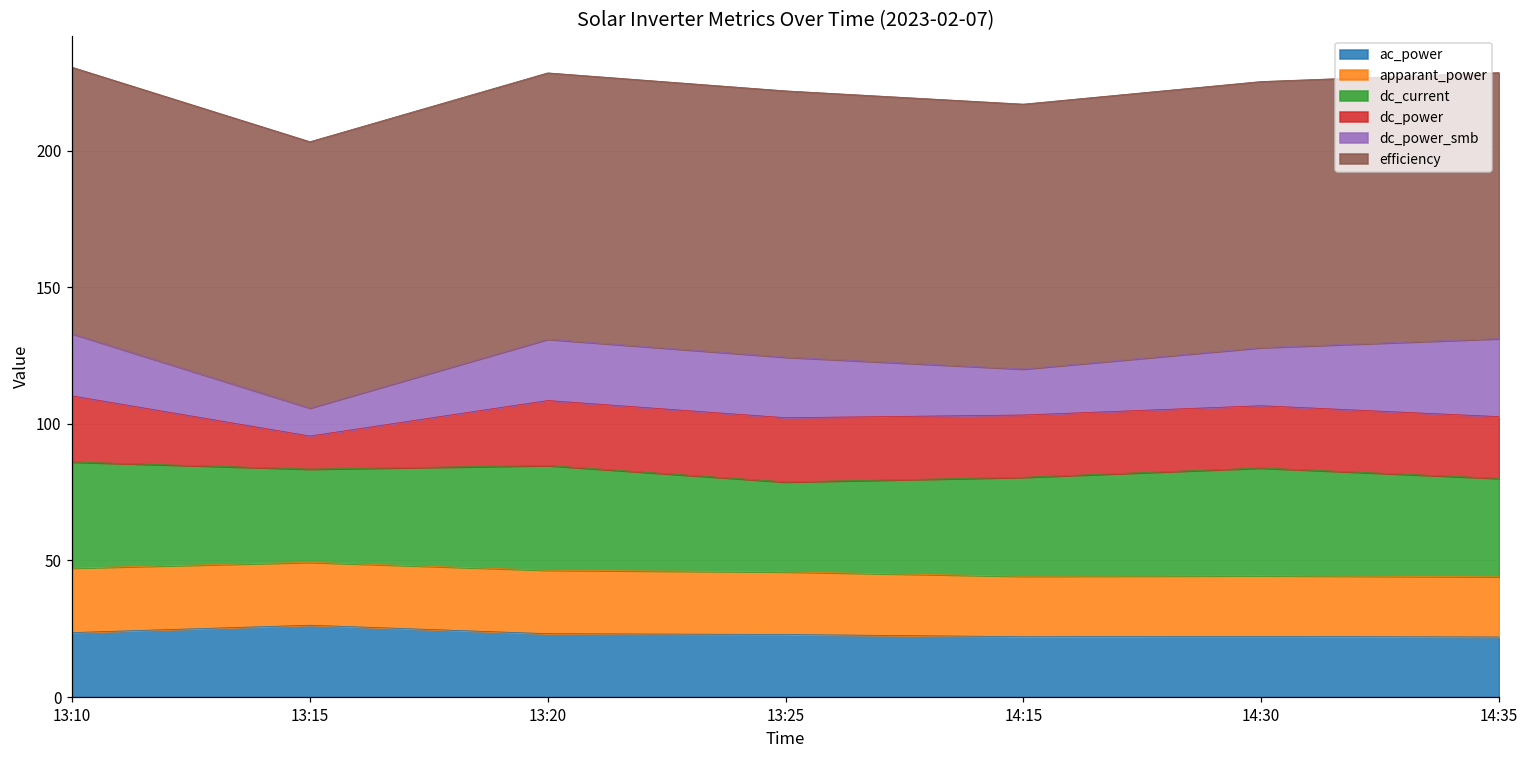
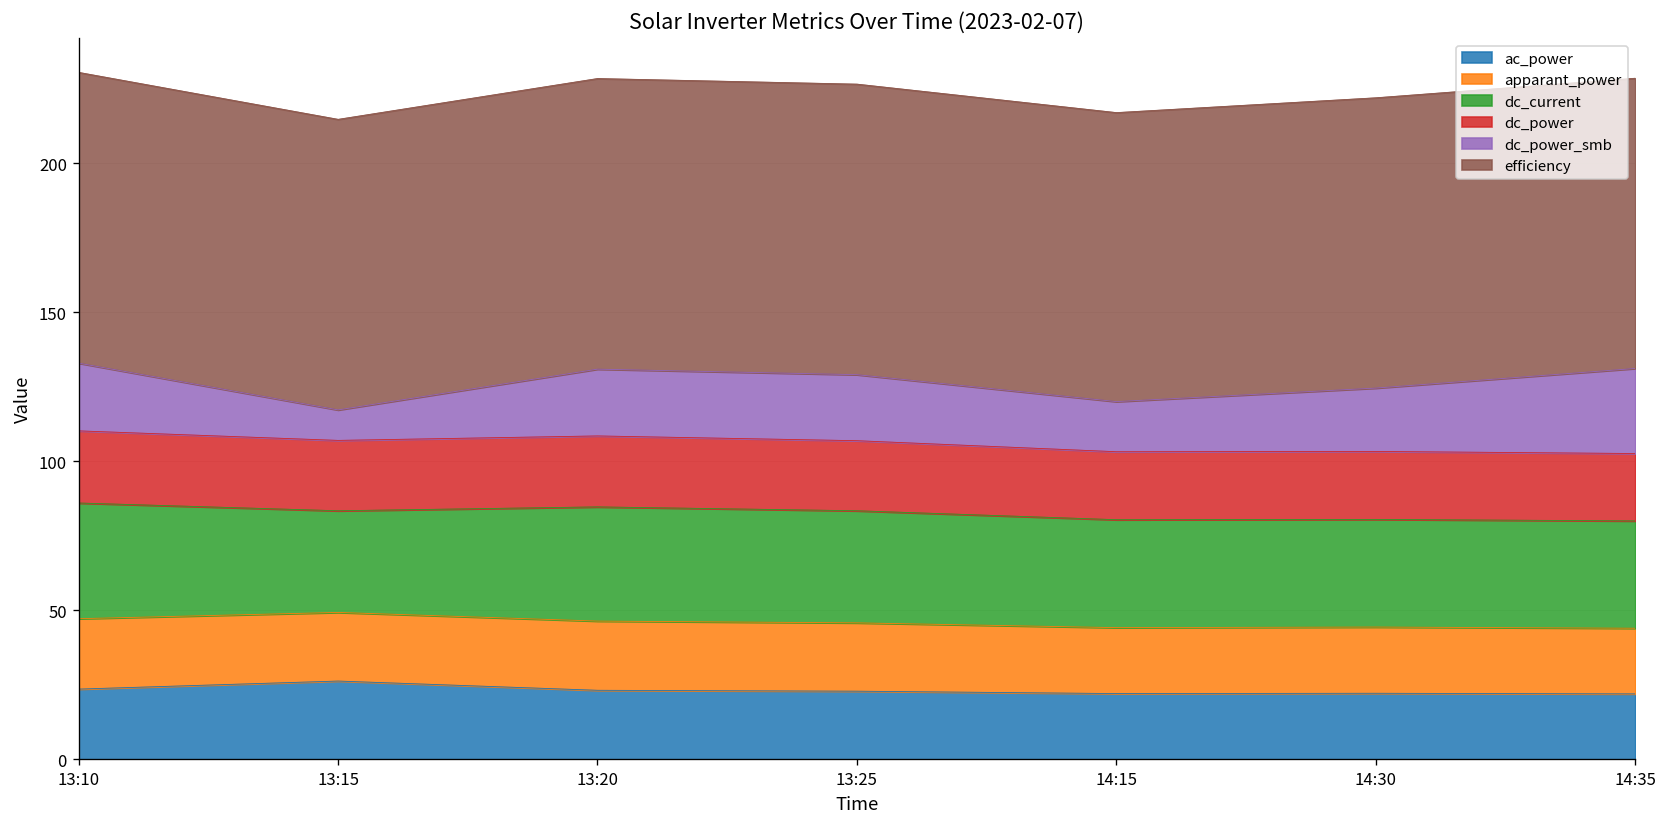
dc_power, 13:15: 12 -> 24
dc_current, 13:25: 33 -> 38
dc_current, 14:30: 39 -> 36
